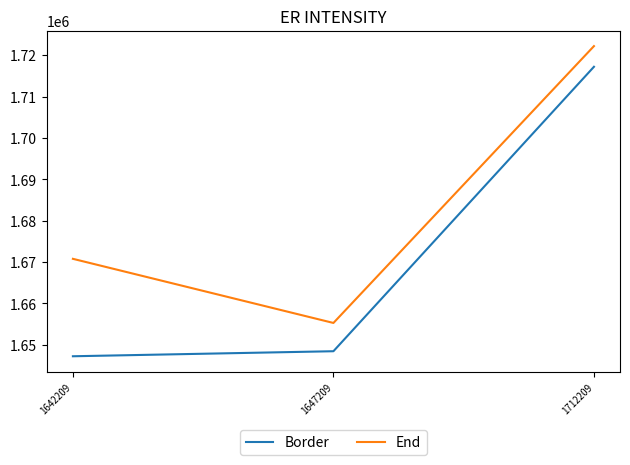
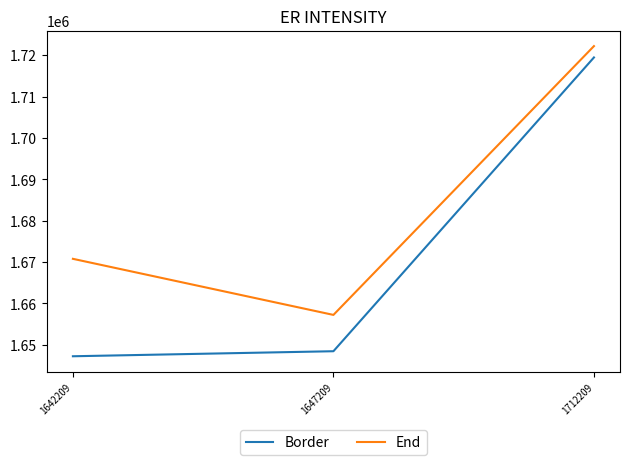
End, 1647209: 1655000 -> 1657000
Border, 1712209: 1717000 -> 1719000
